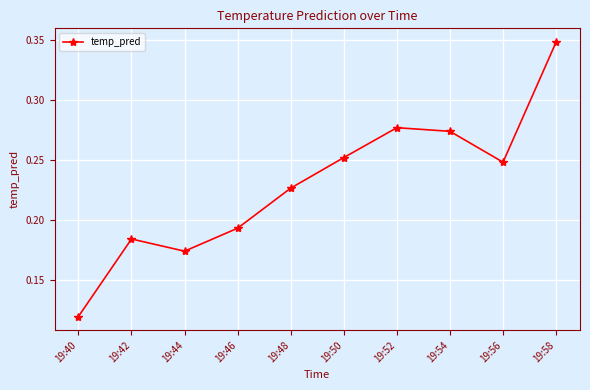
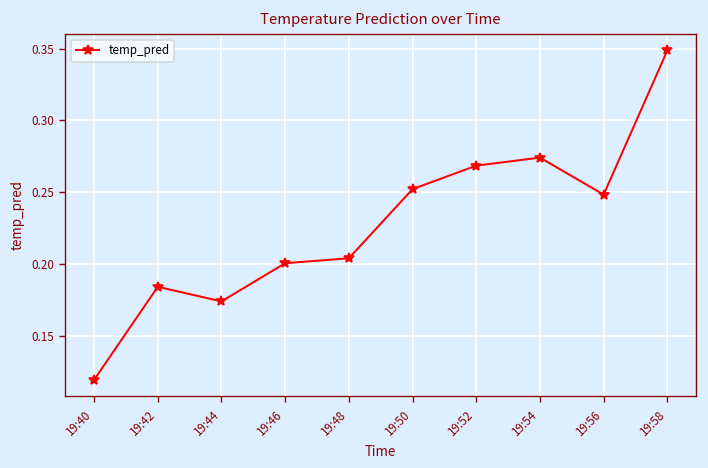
19:46: 0.193 -> 0.201
19:48: 0.227 -> 0.204
19:52: 0.277 -> 0.269
